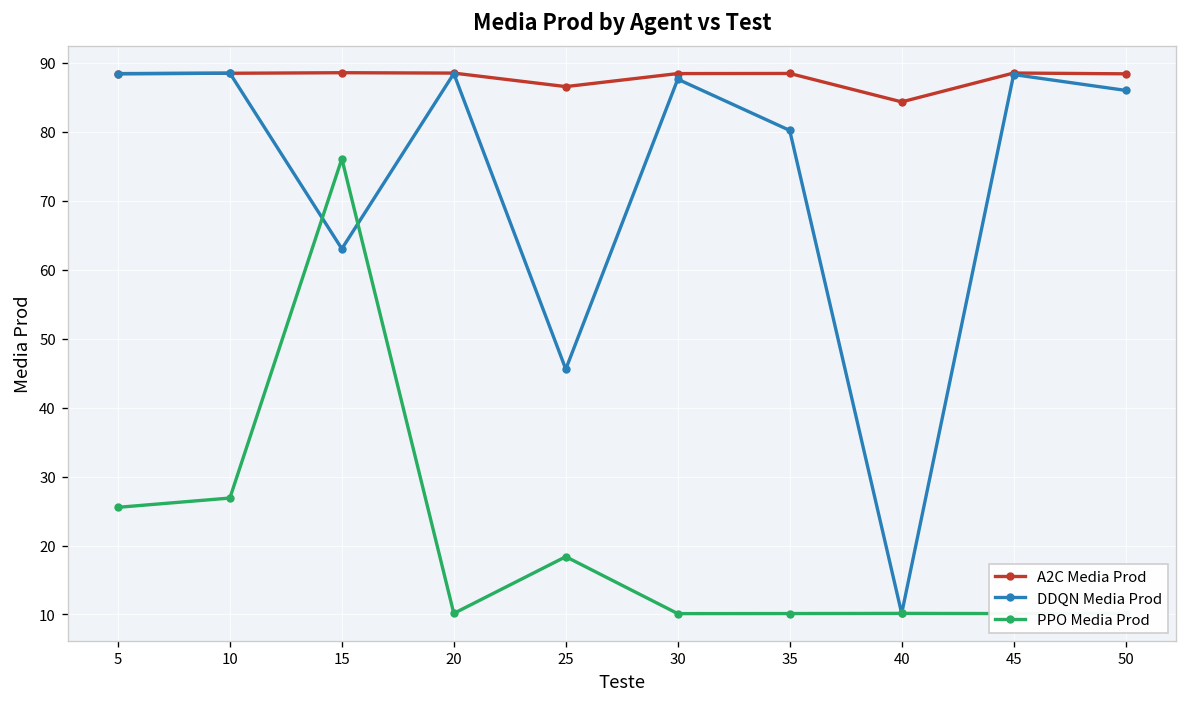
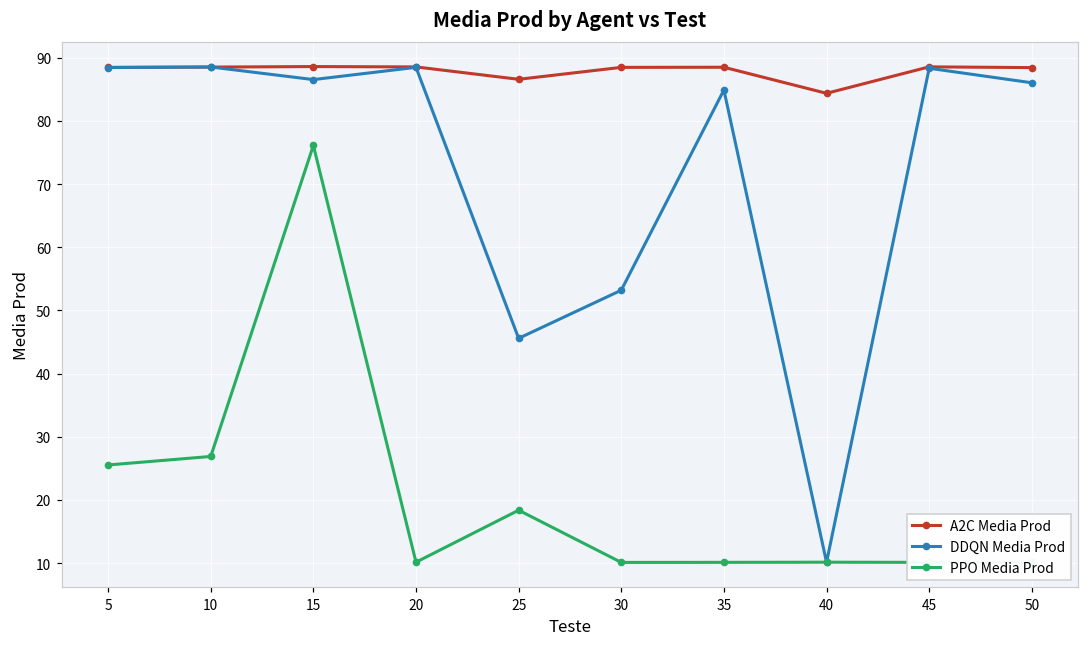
DDQN Media Prod, 15: 63 -> 87
DDQN Media Prod, 30: 88 -> 53
DDQN Media Prod, 35: 80 -> 85
